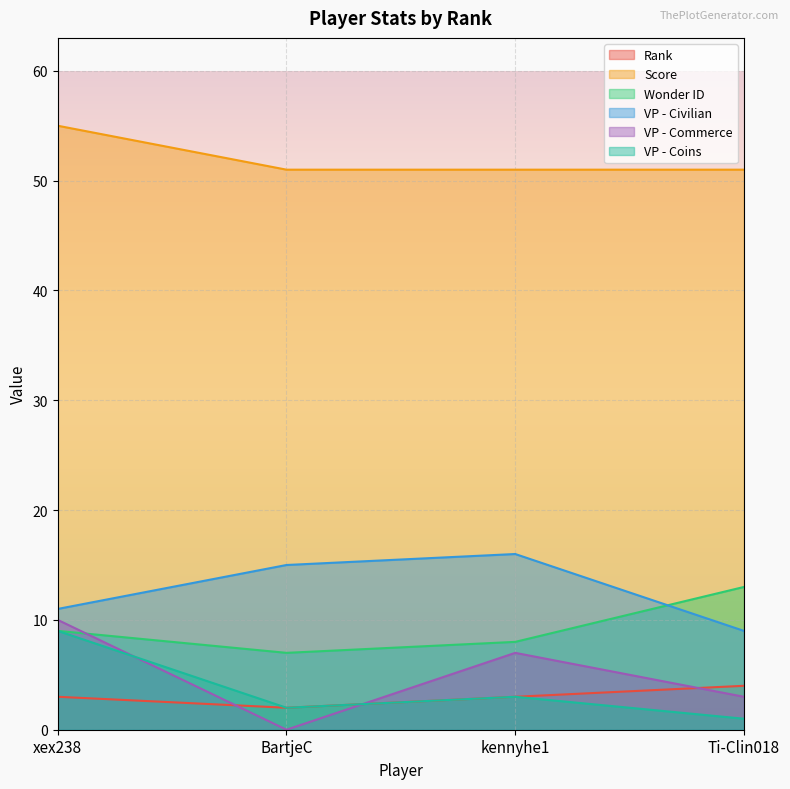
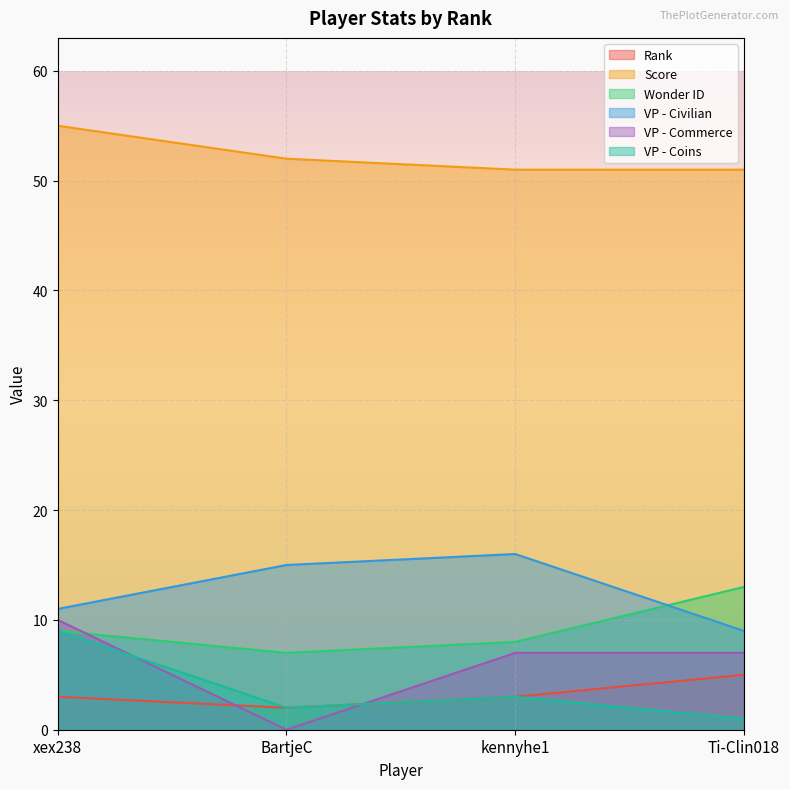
Score, BartjeC: 51 -> 52
Rank, Ti-Clin018: 4 -> 5
VP - Commerce, Ti-Clin018: 3 -> 7
